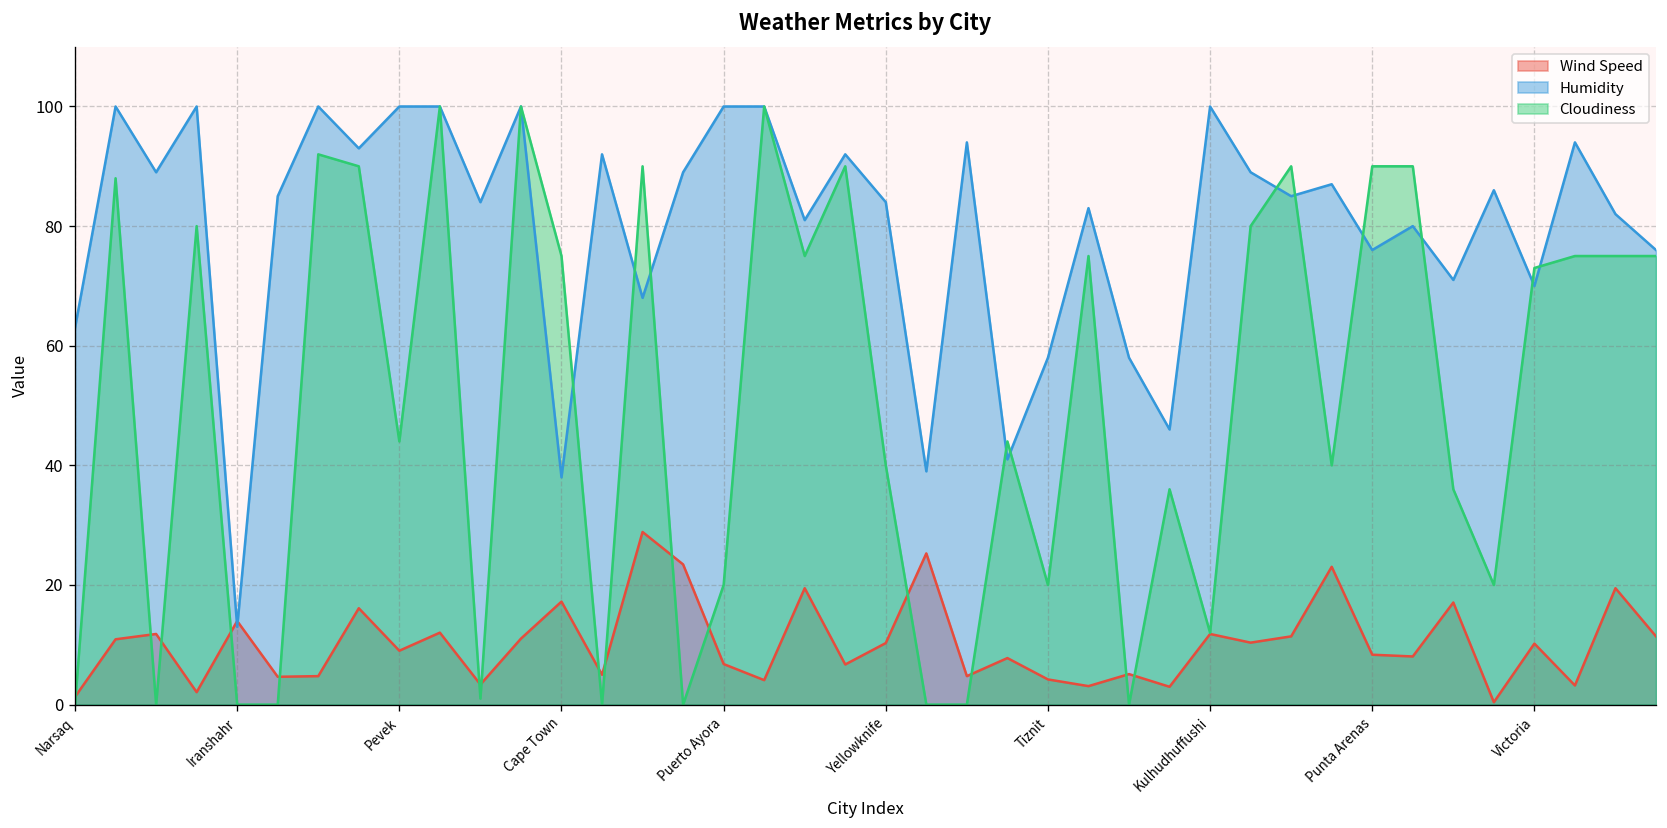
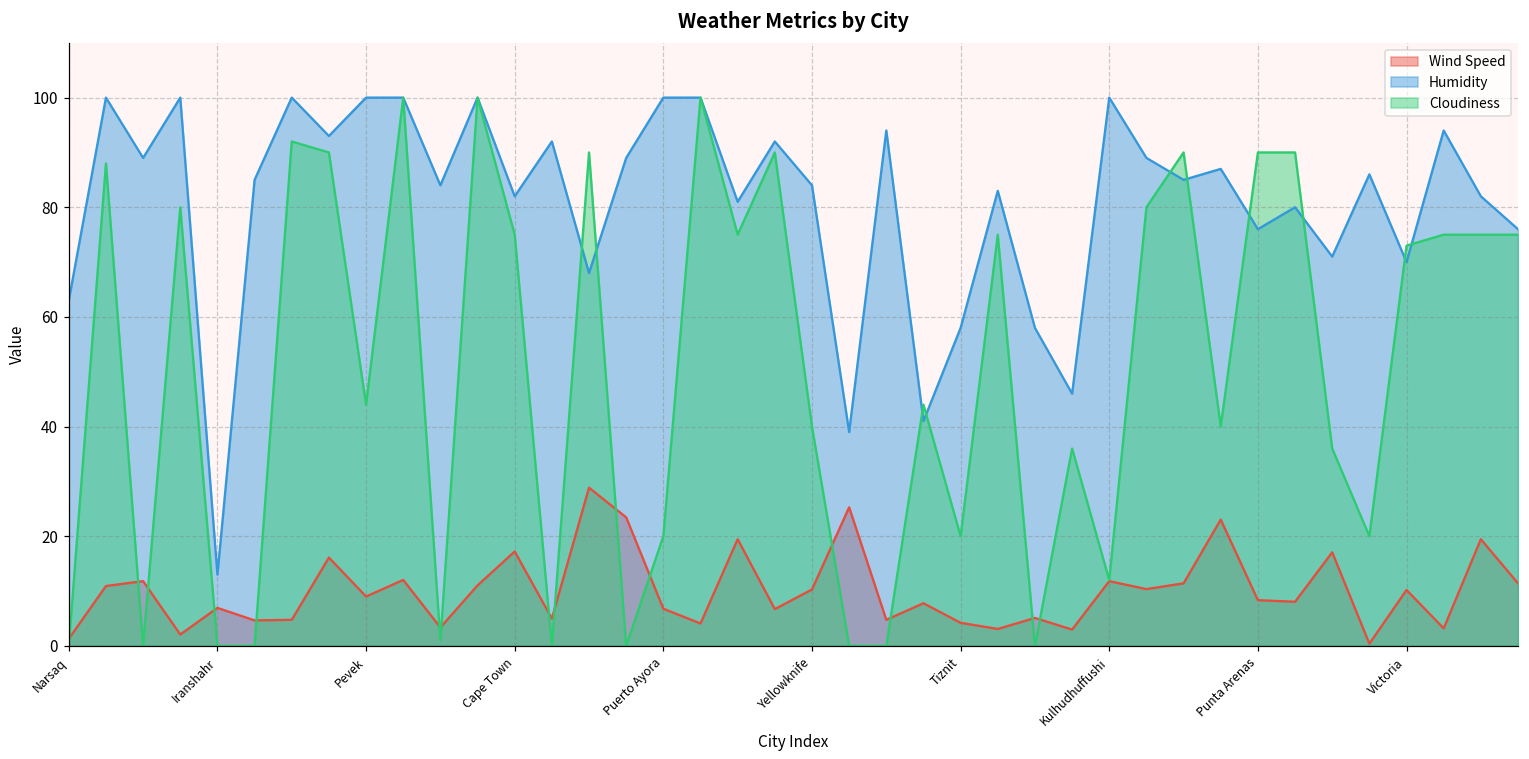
Wind Speed, Iranshahr: 14 -> 7
Humidity, Cape Town: 38 -> 82
